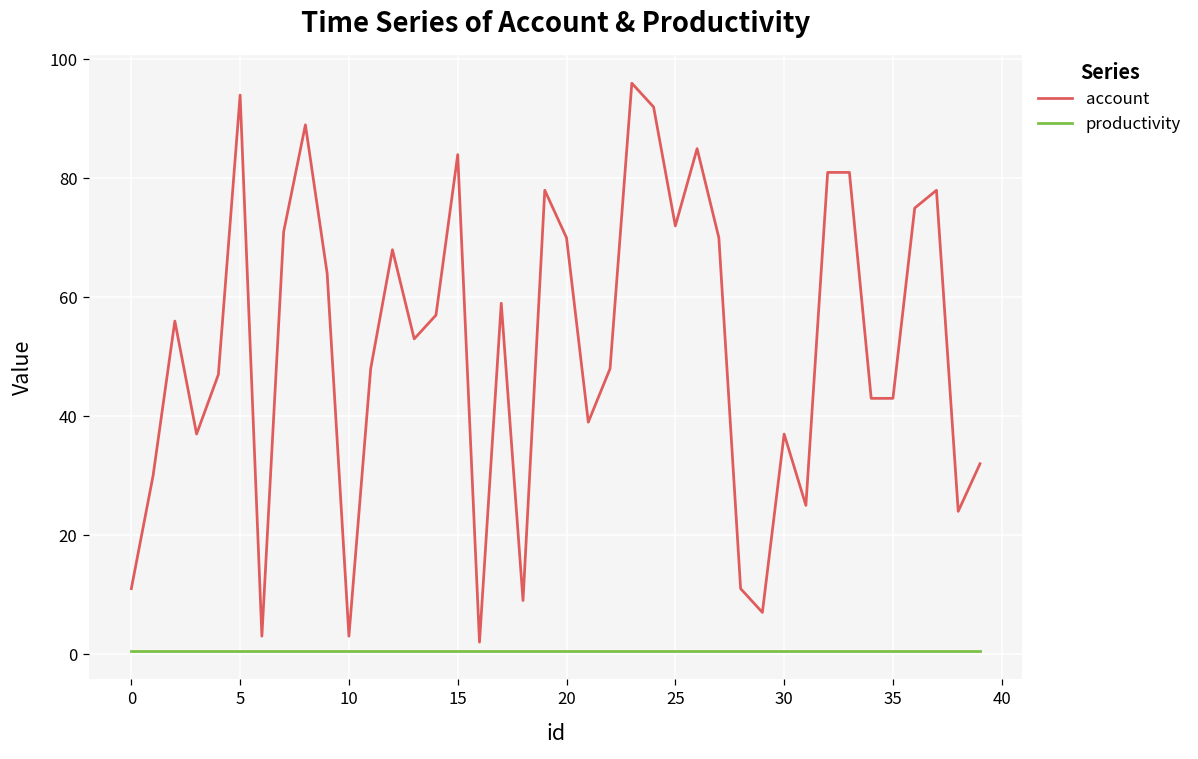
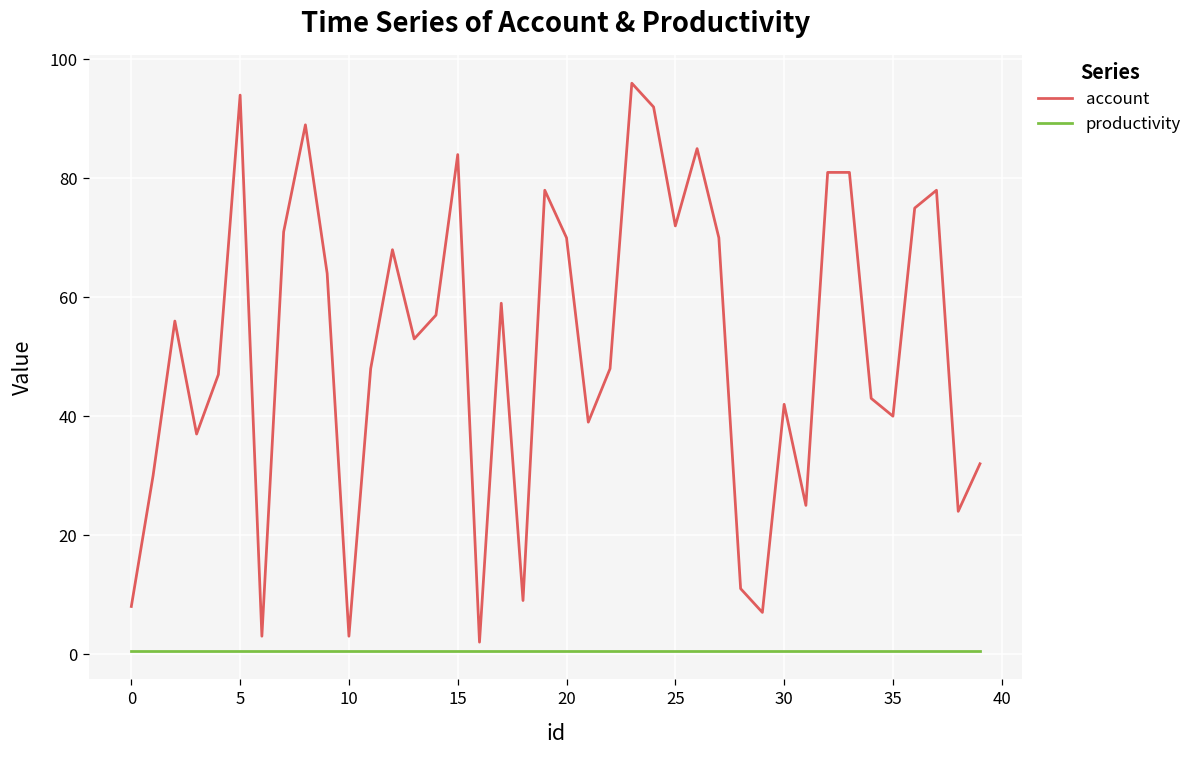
account, 0: 11 -> 8
account, 30: 37 -> 42
account, 35: 43 -> 40
